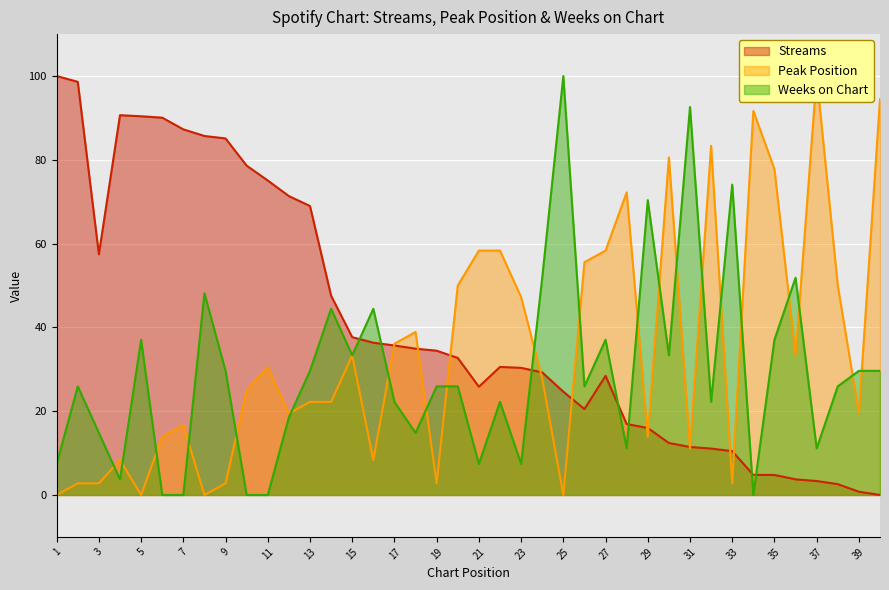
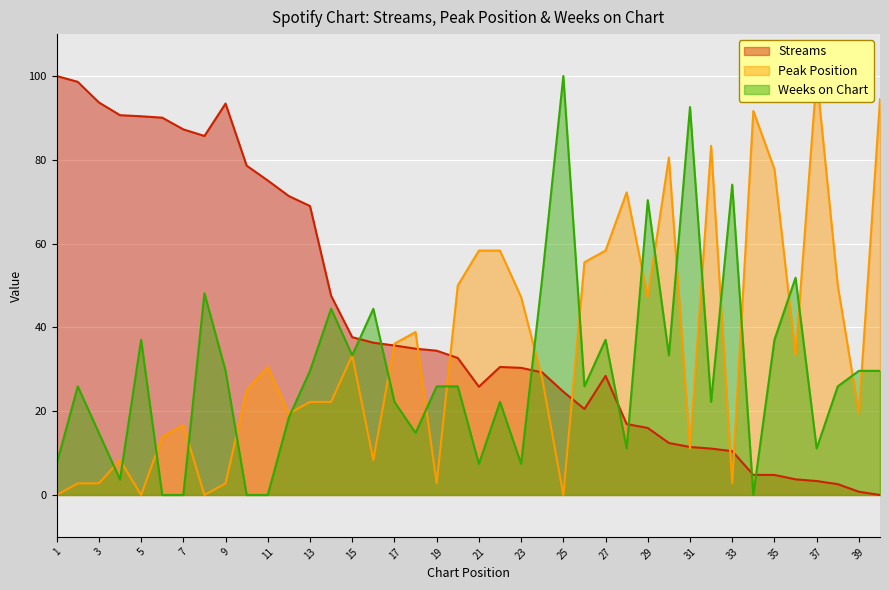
Streams, 3: 57 -> 94
Streams, 9: 85 -> 93
Peak Position, 29: 14 -> 47
